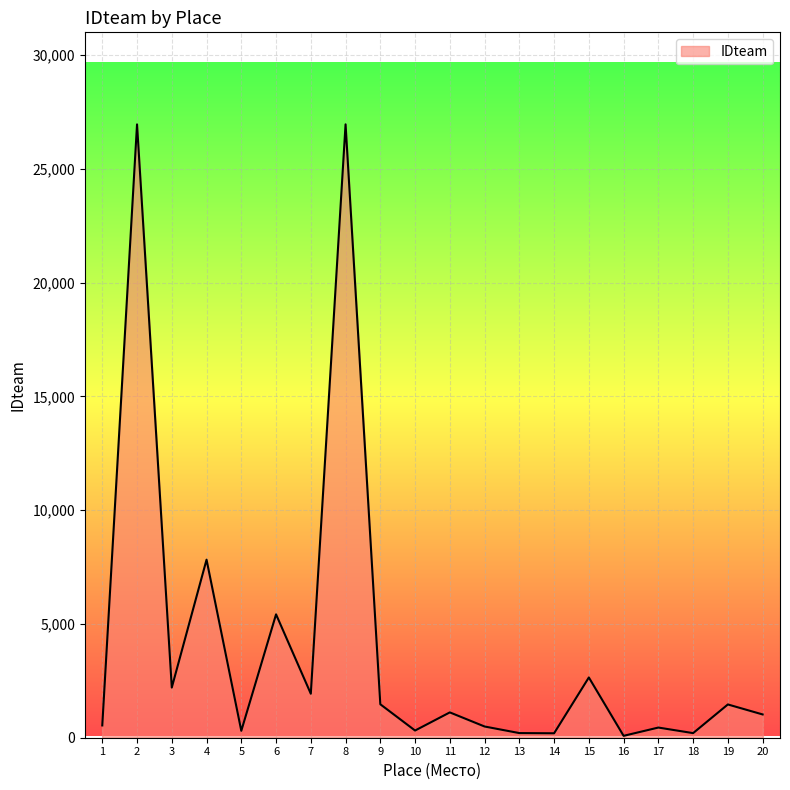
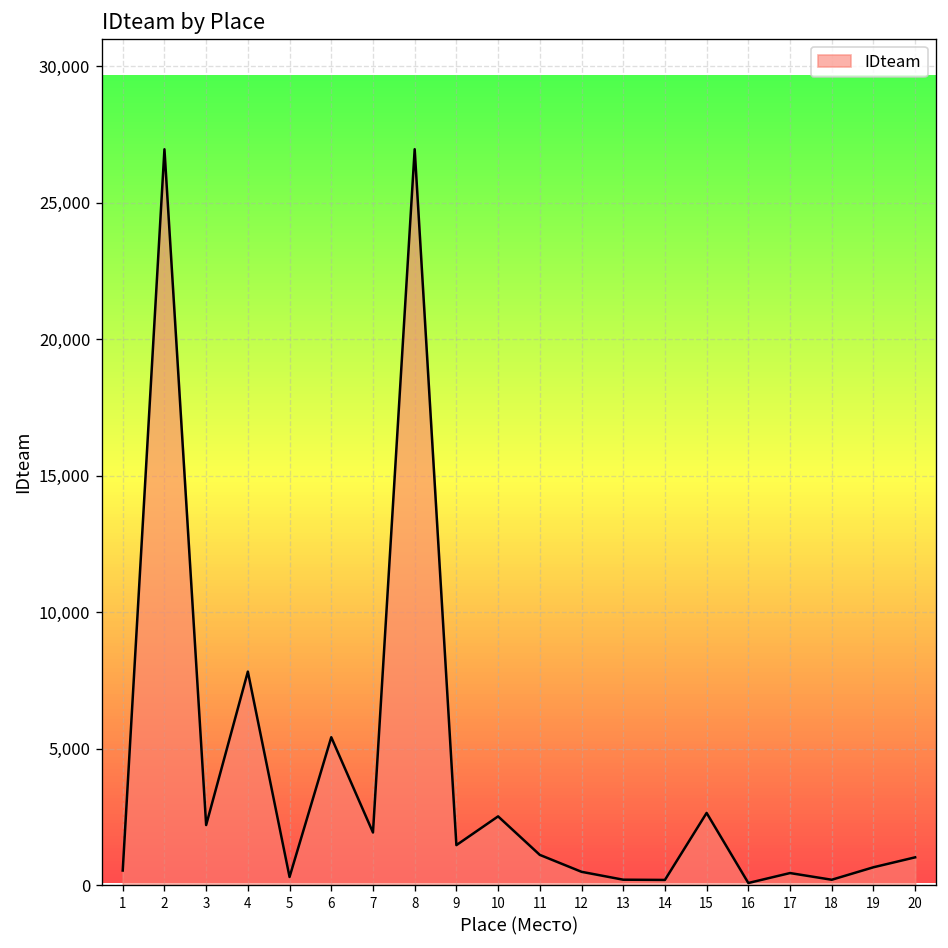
10: 300 -> 2,500
19: 1,500 -> 700
